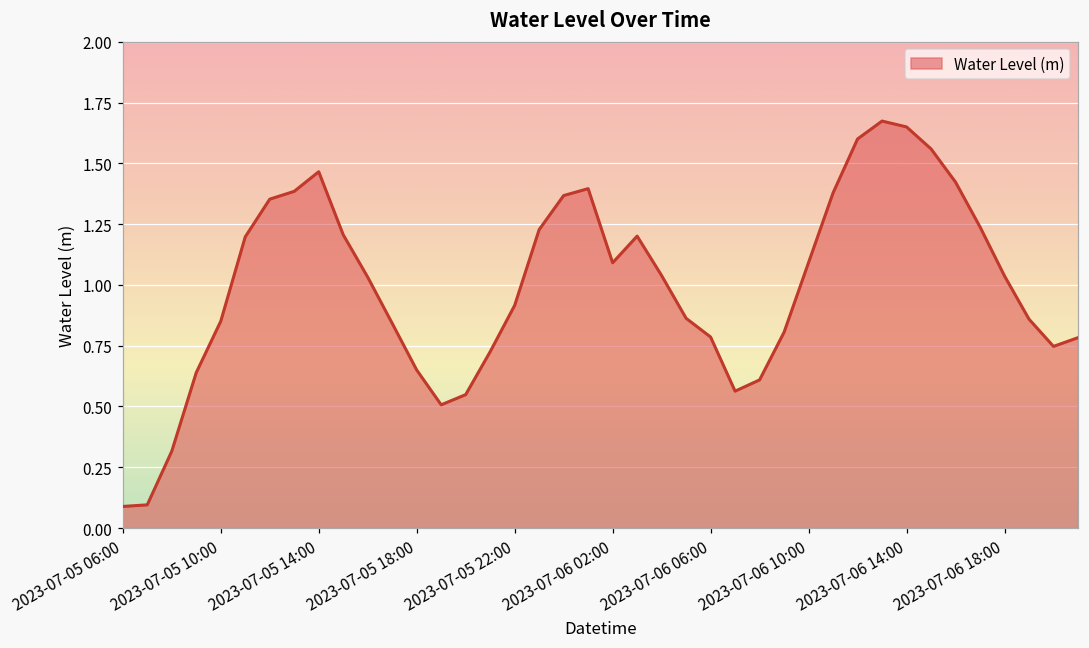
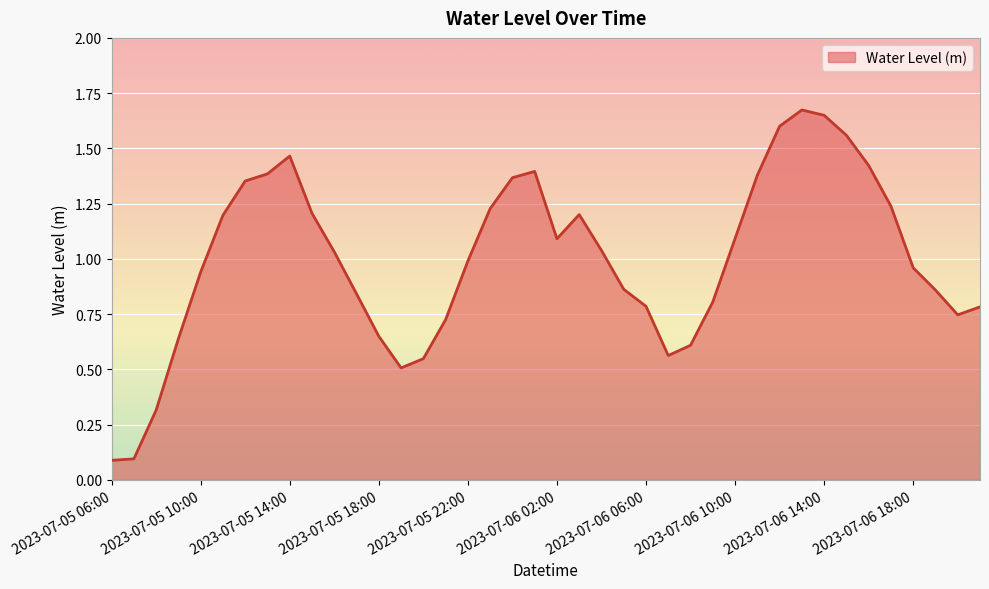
2023-07-05 10:00: 0.85 -> 0.94
2023-07-05 22:00: 0.92 -> 0.99
2023-07-06 18:00: 1.04 -> 0.96
